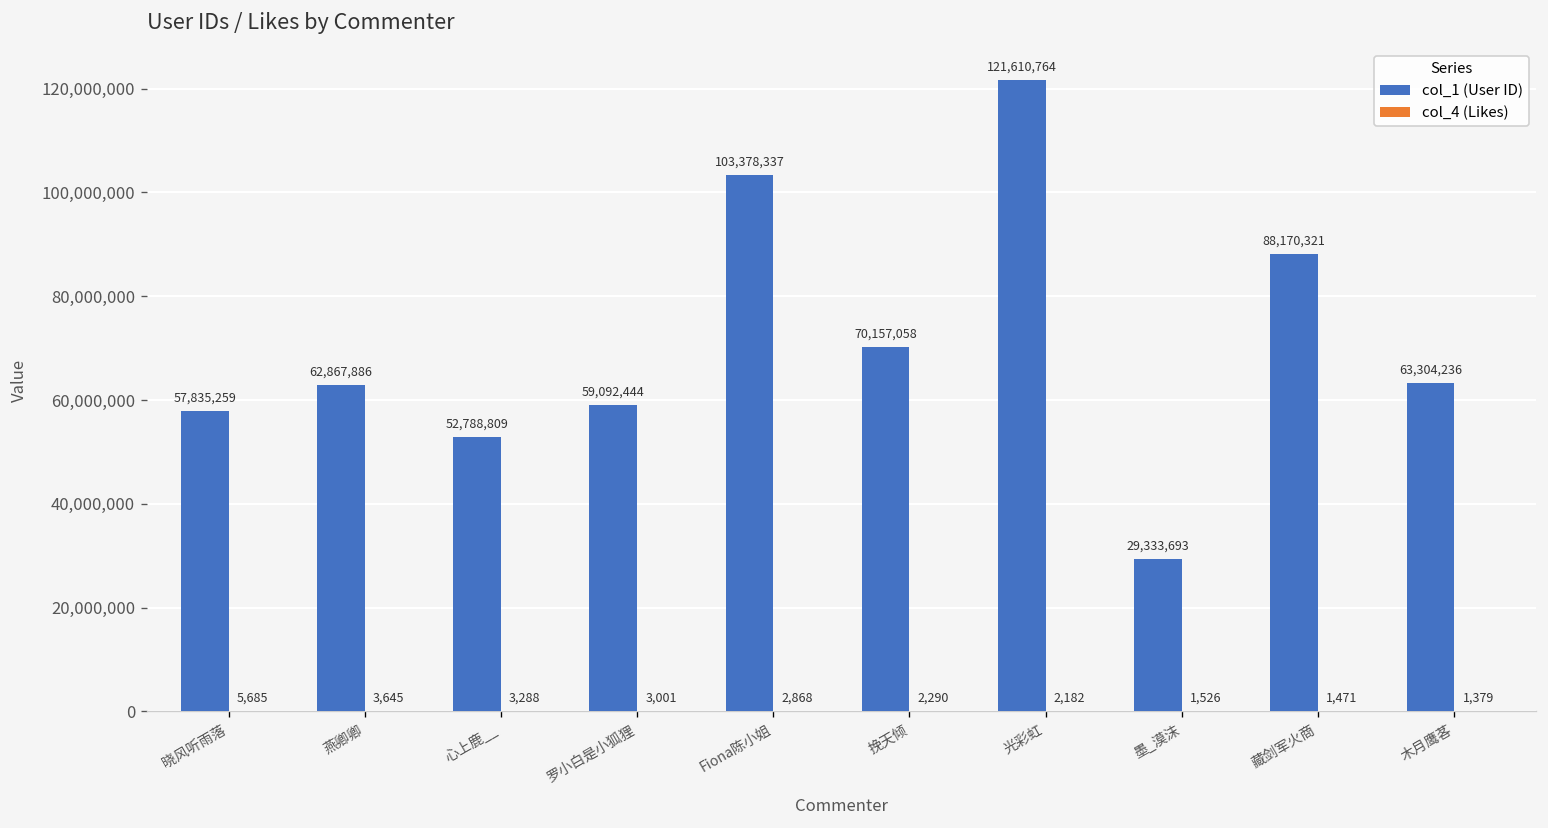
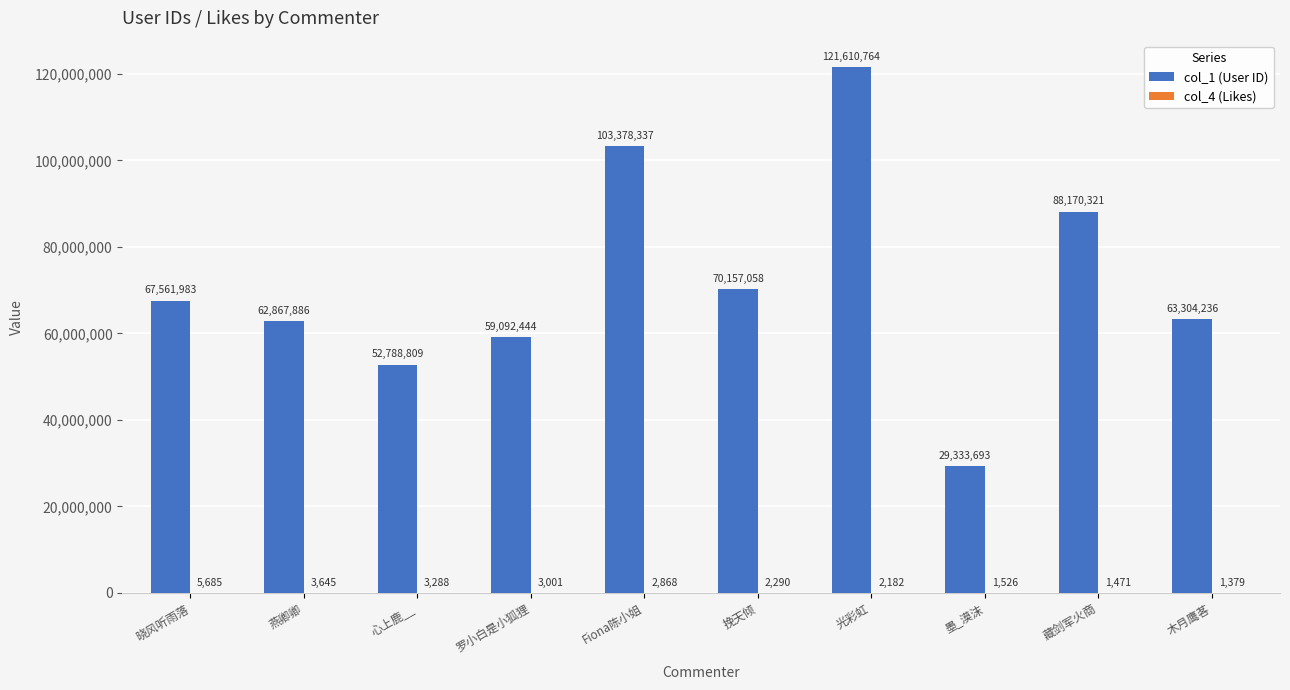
col_1 (User ID), 晓风听雨落: 57,835,259 -> 67,561,983
